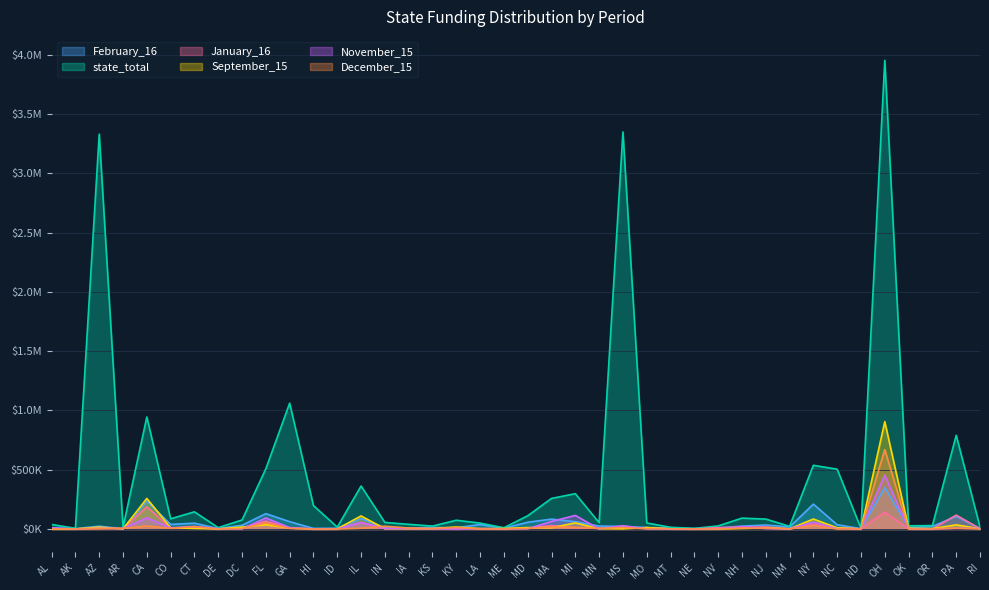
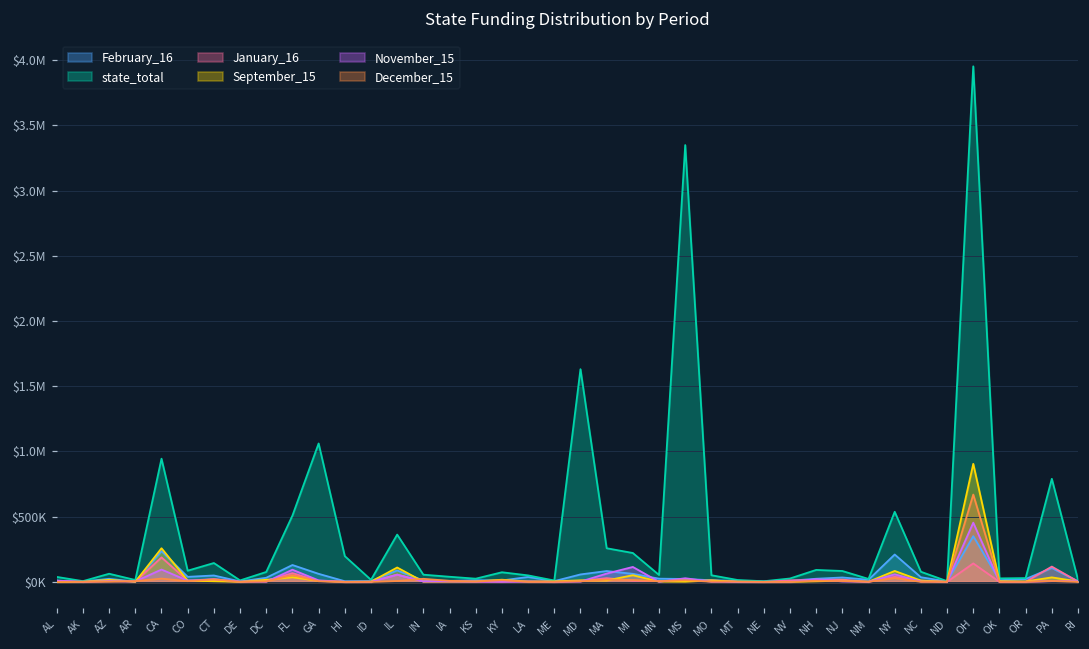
state_total, AZ: $3330000 -> $60000
state_total, MD: $110000 -> $1630000
state_total, MI: $300000 -> $220000
state_total, NC: $500000 -> $80000
